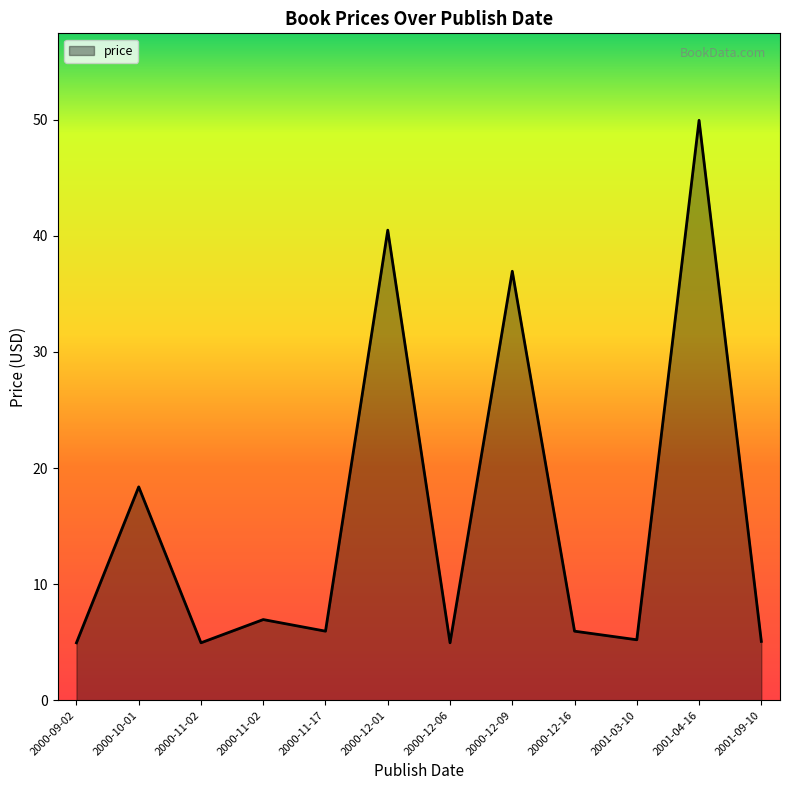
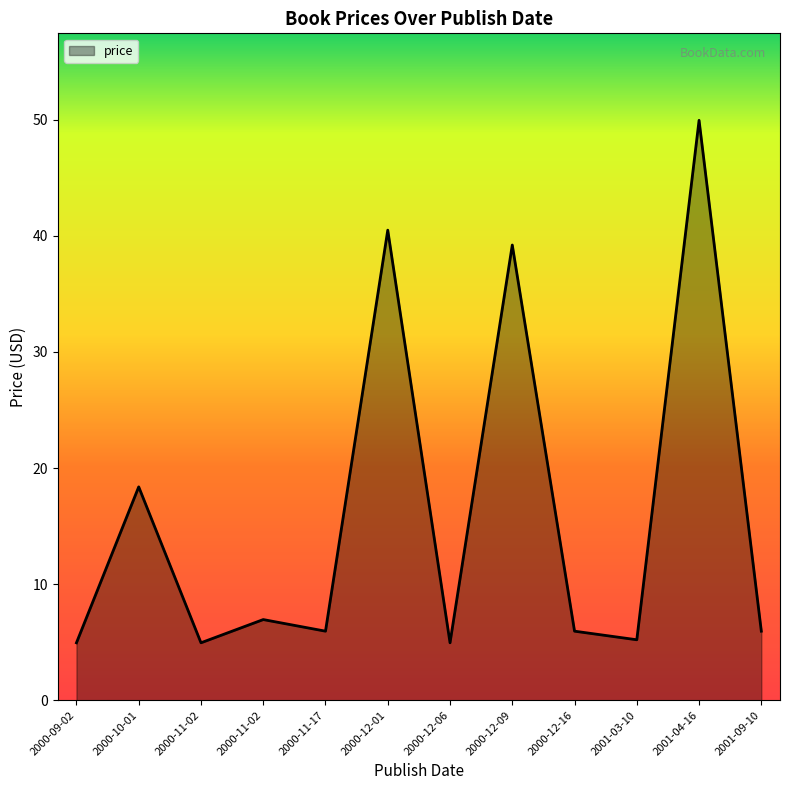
2000-12-09: 37.0 -> 39.2
2001-09-10: 5.1 -> 6.0
